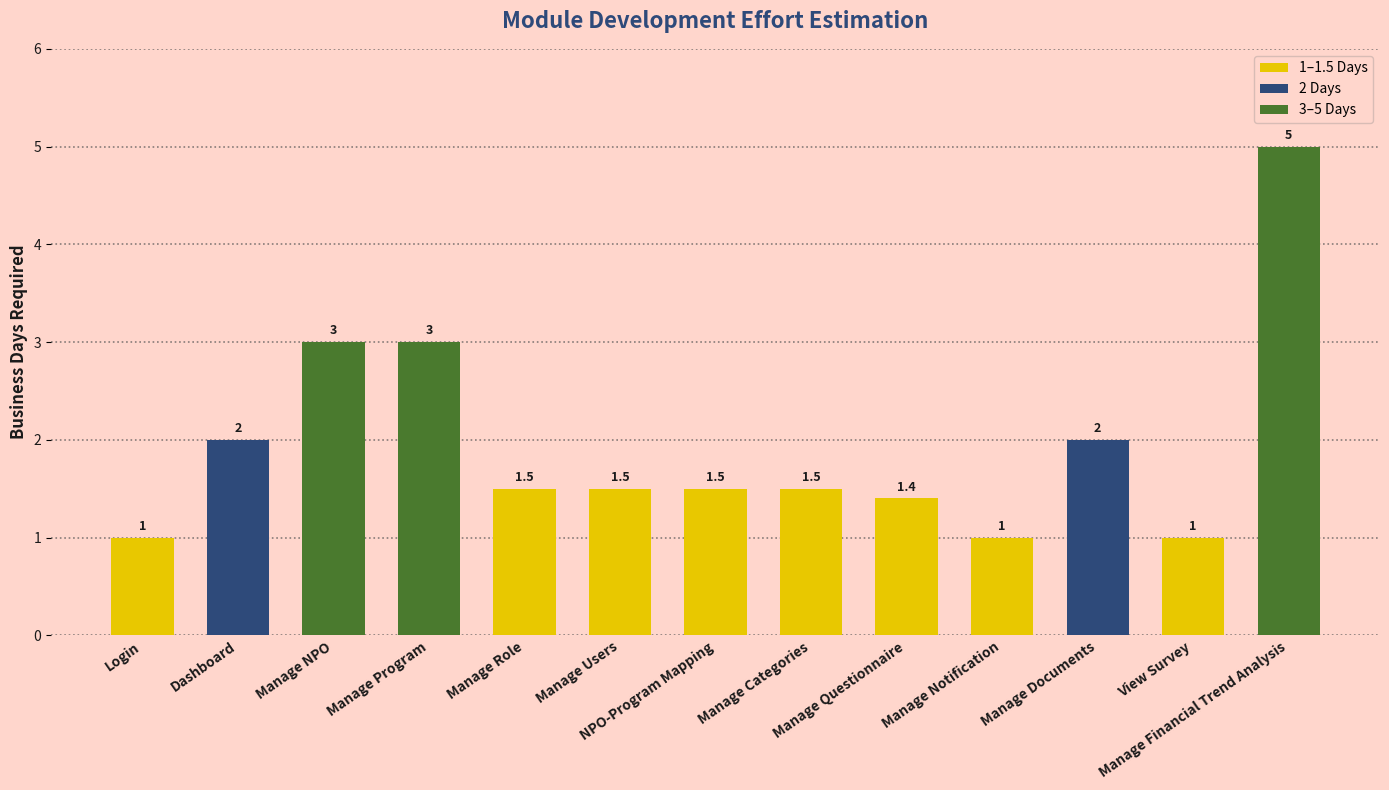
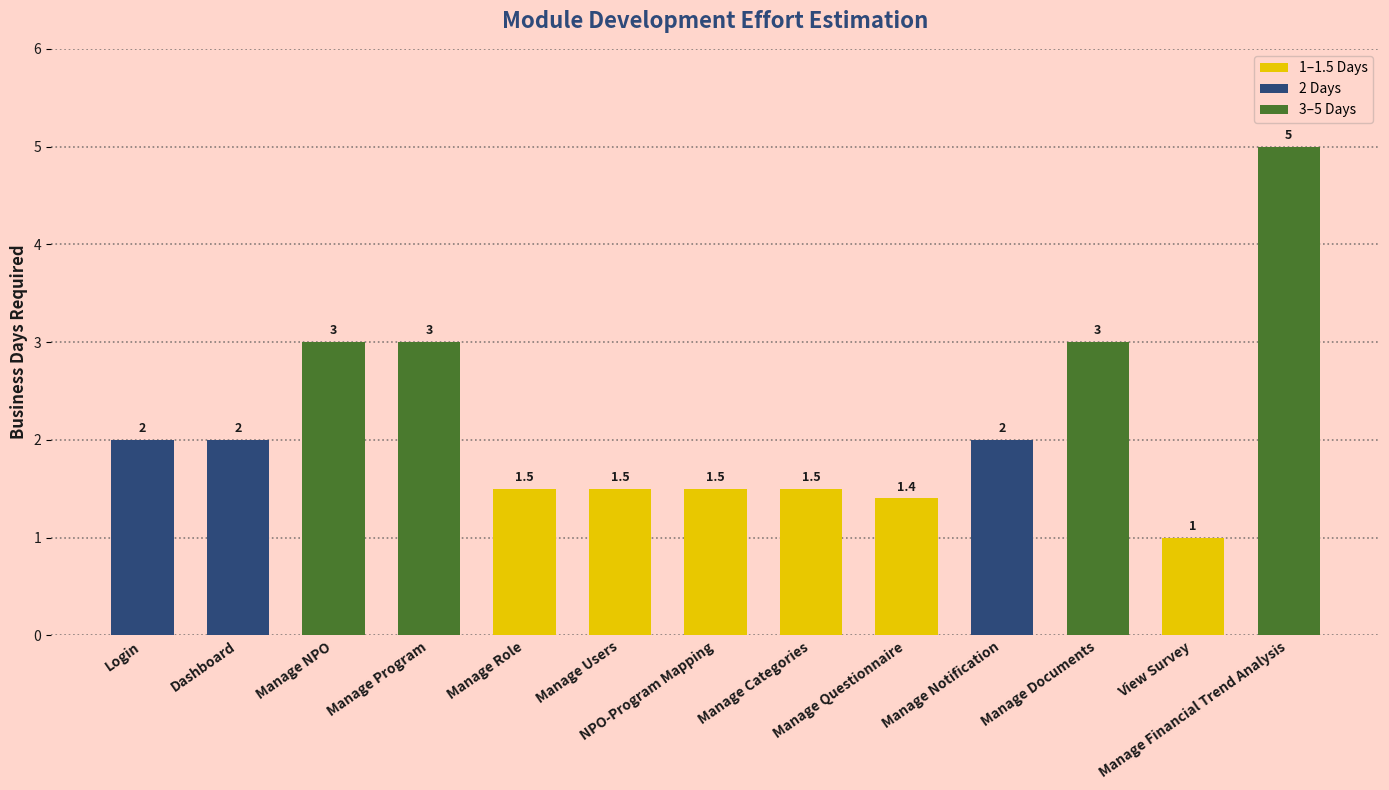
Login: 1 -> 2
Manage Notification: 1 -> 2
Manage Documents: 2 -> 3
